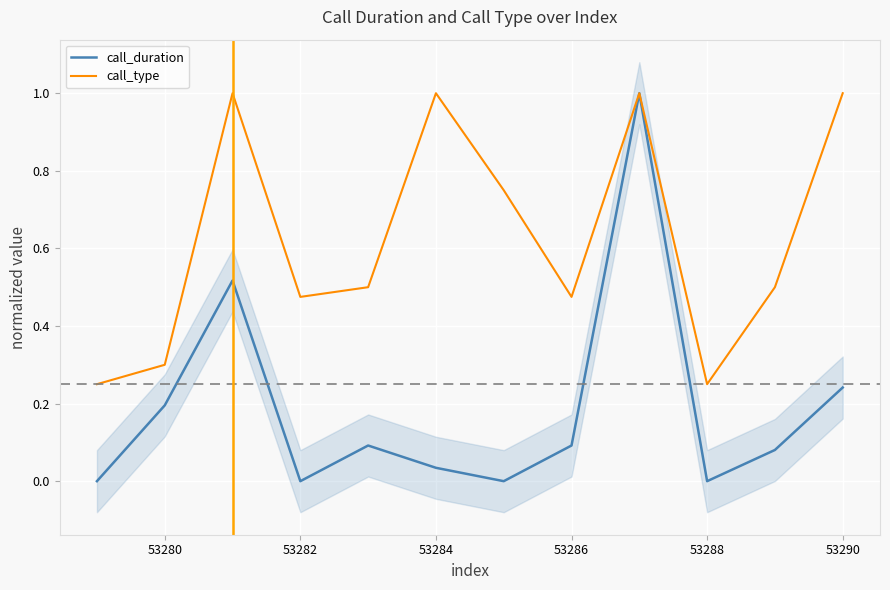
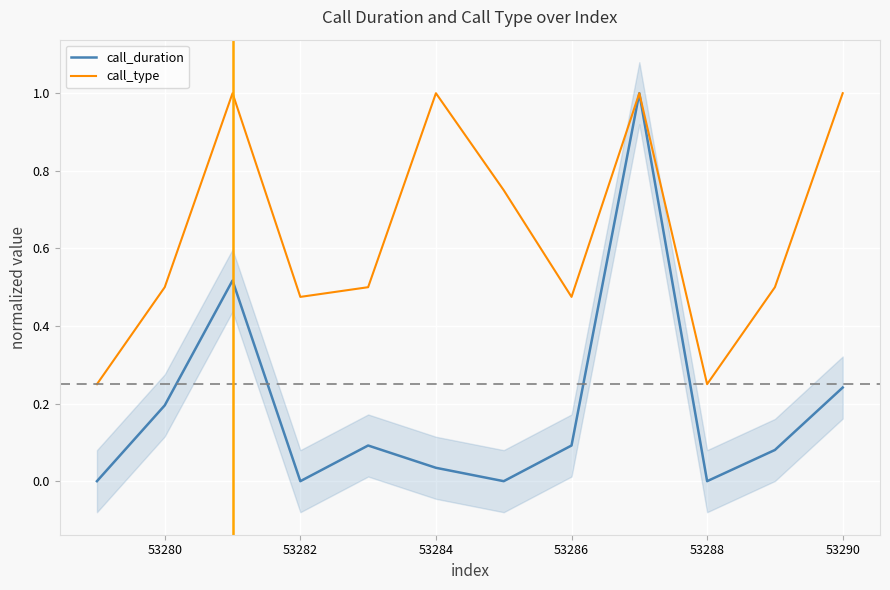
call_type, 53280: 0.30 -> 0.50
